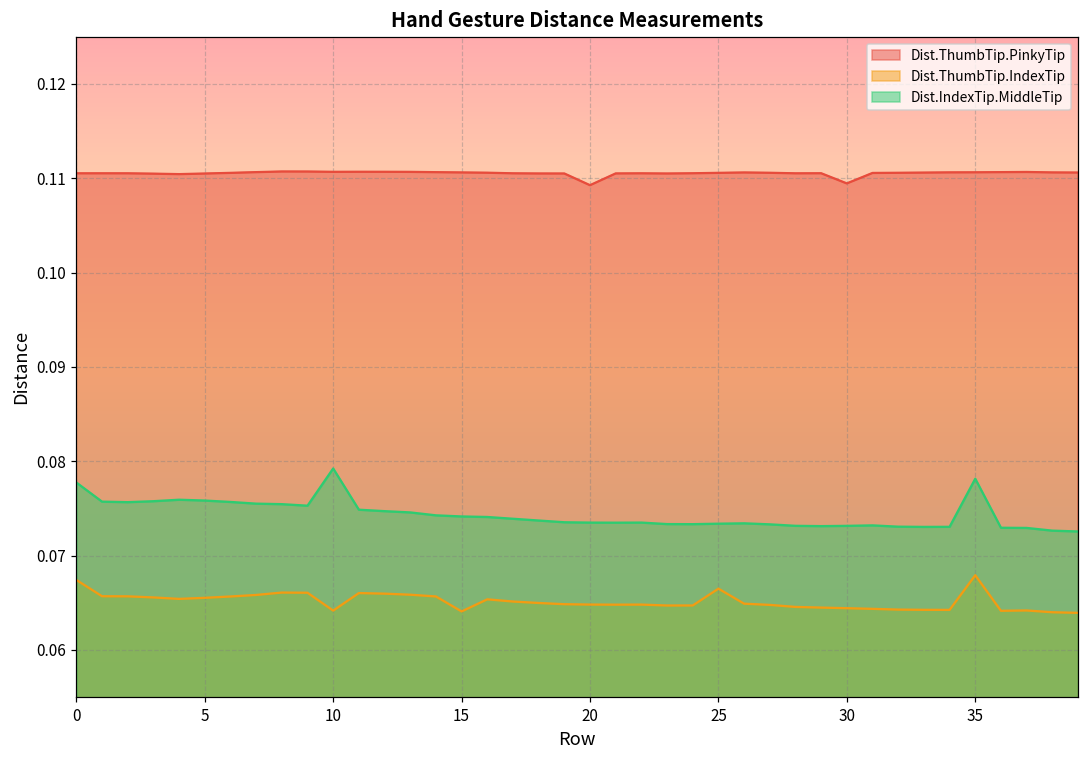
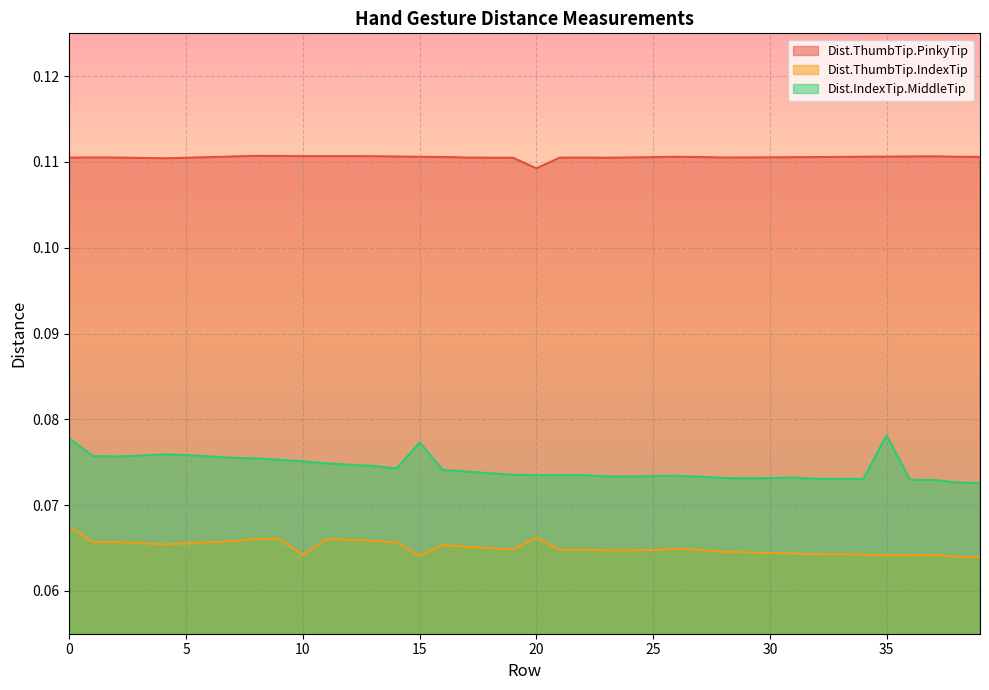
Dist.IndexTip.MiddleTip, 10: 0.079 -> 0.075
Dist.IndexTip.MiddleTip, 15: 0.074 -> 0.077
Dist.ThumbTip.IndexTip, 20: 0.065 -> 0.066
Dist.ThumbTip.IndexTip, 25: 0.066 -> 0.065
Dist.ThumbTip.PinkyTip, 30: 0.109 -> 0.111
Dist.ThumbTip.IndexTip, 35: 0.068 -> 0.064
